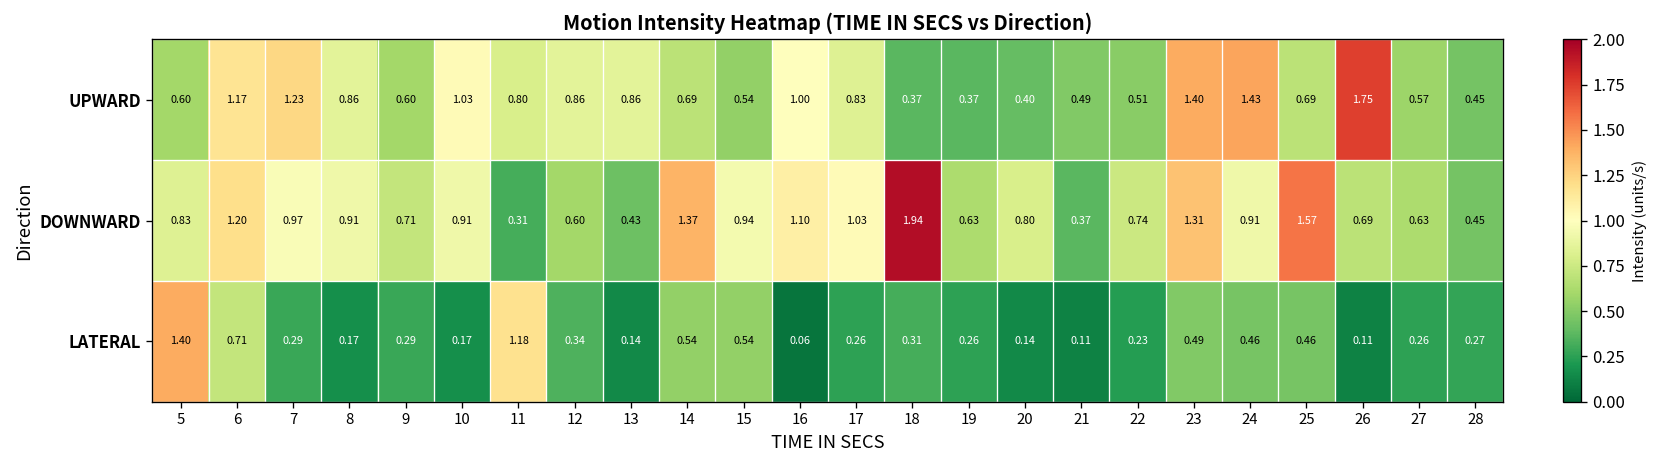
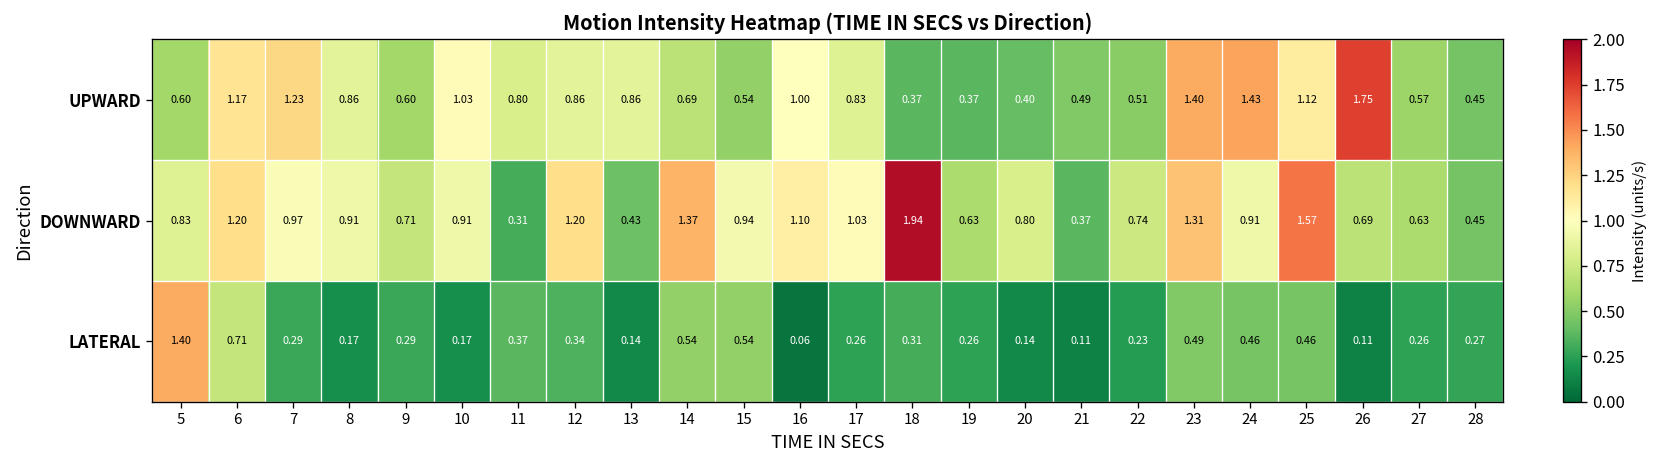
UPWARD, 25: 0.69 -> 1.12
DOWNWARD, 12: 0.60 -> 1.20
LATERAL, 11: 1.18 -> 0.37
